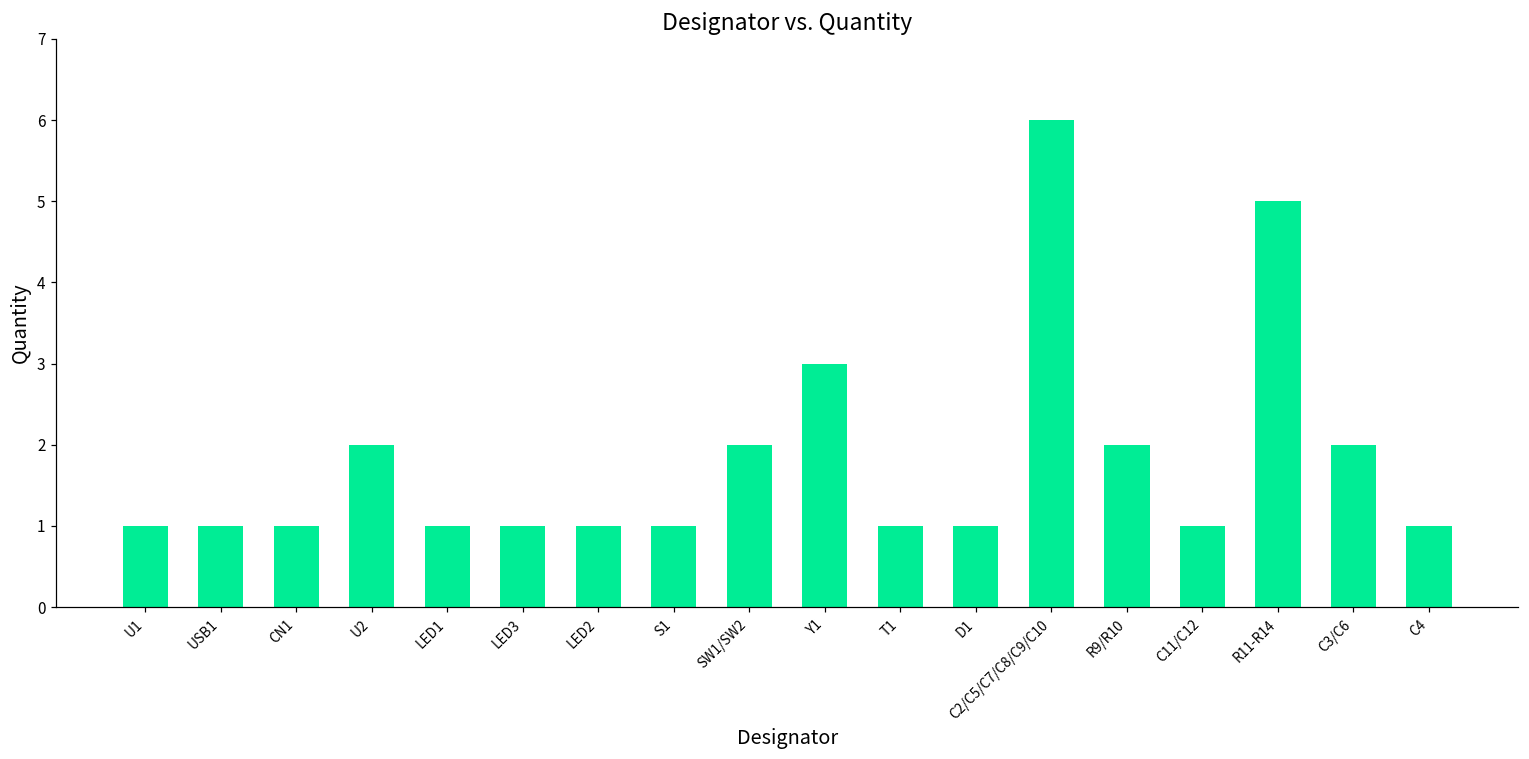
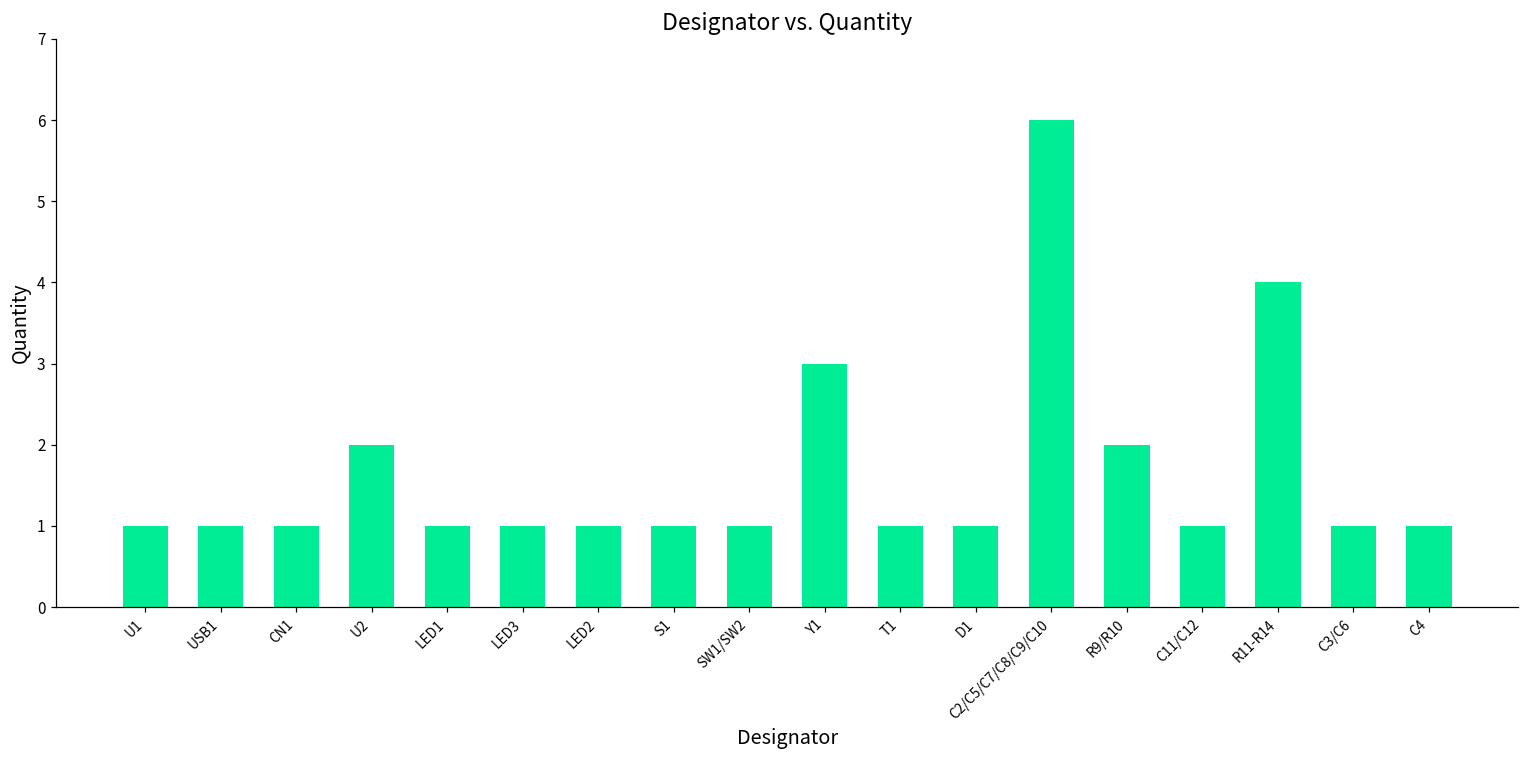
SW1/SW2: 2 -> 1
R11-R14: 5 -> 4
C3/C6: 2 -> 1
